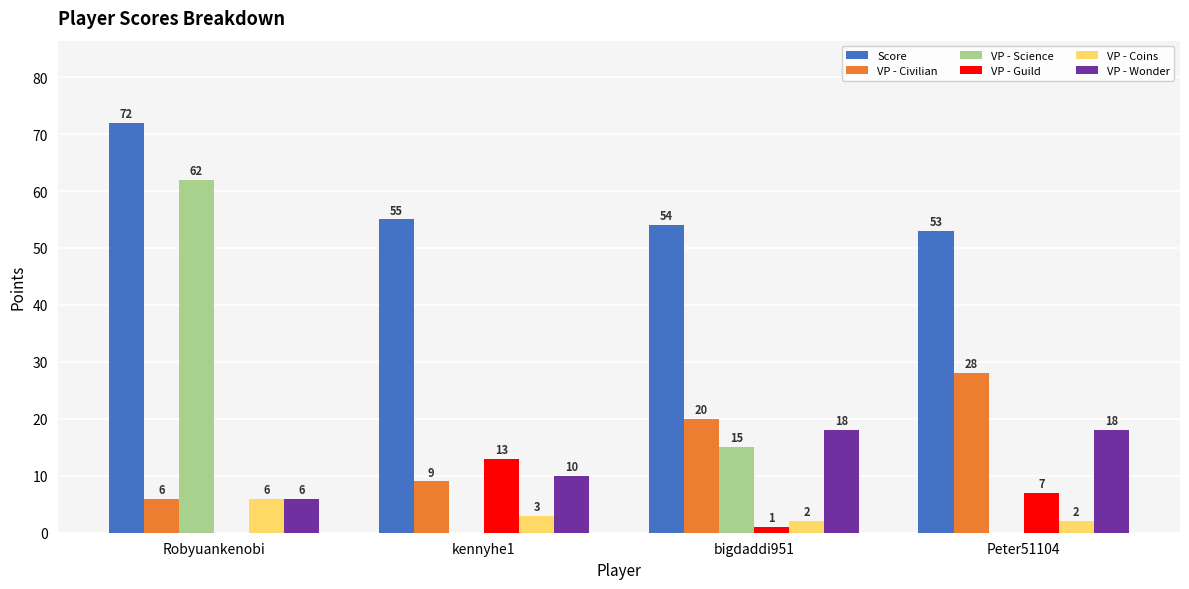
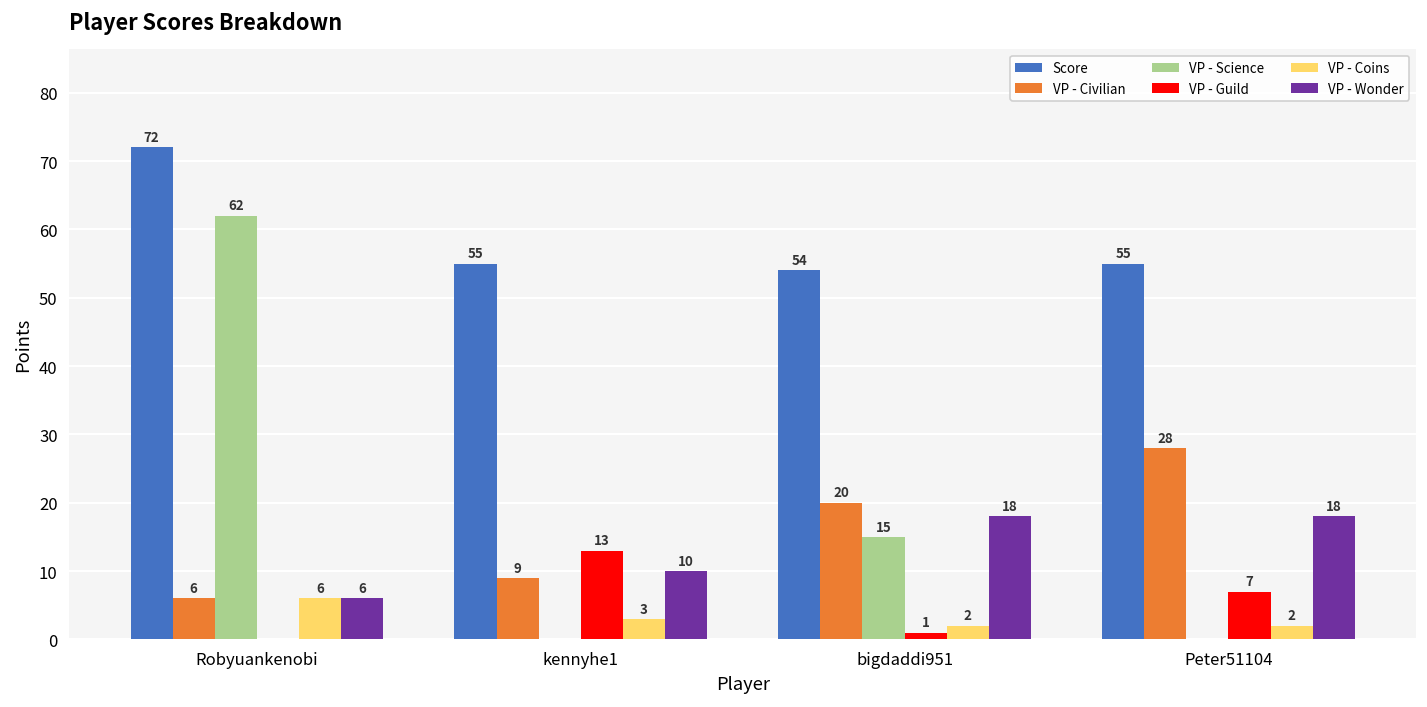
Score, Peter51104: 53 -> 55
